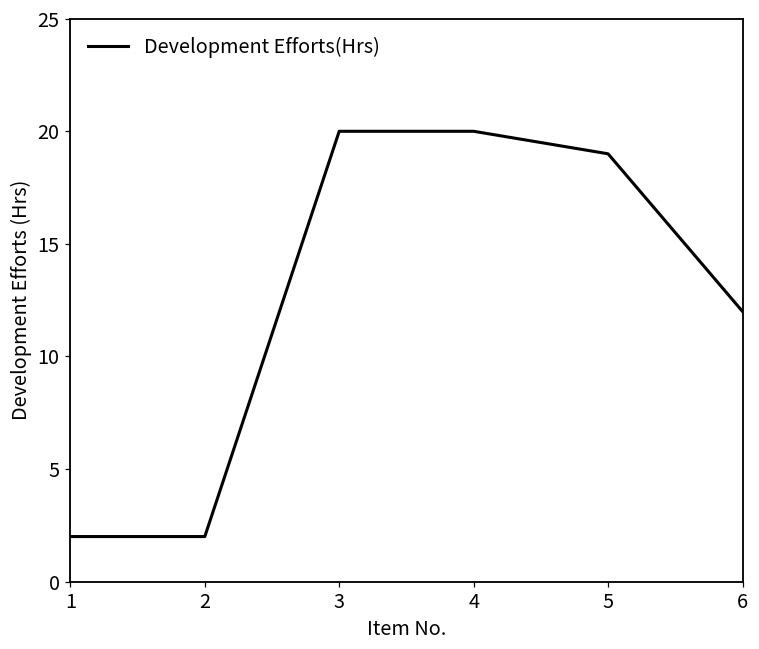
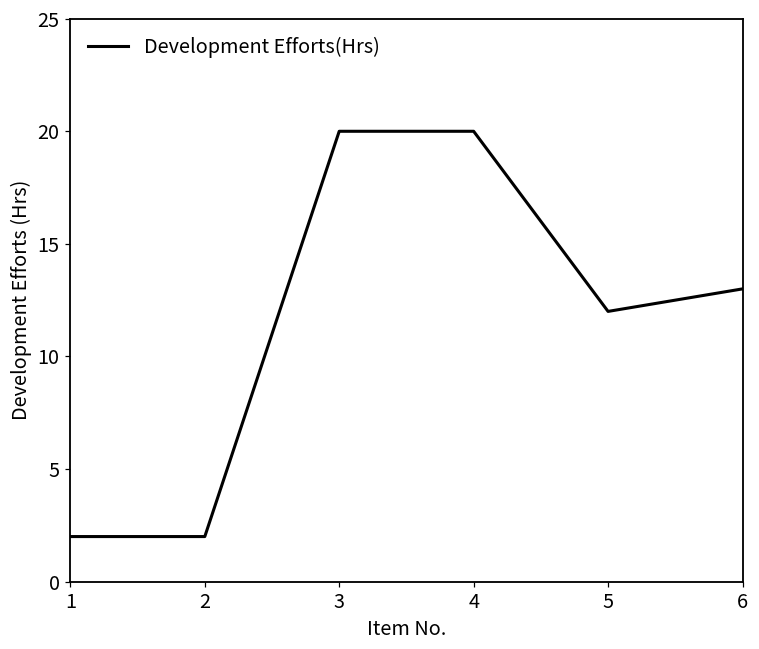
5: 19 -> 12
6: 12 -> 13
